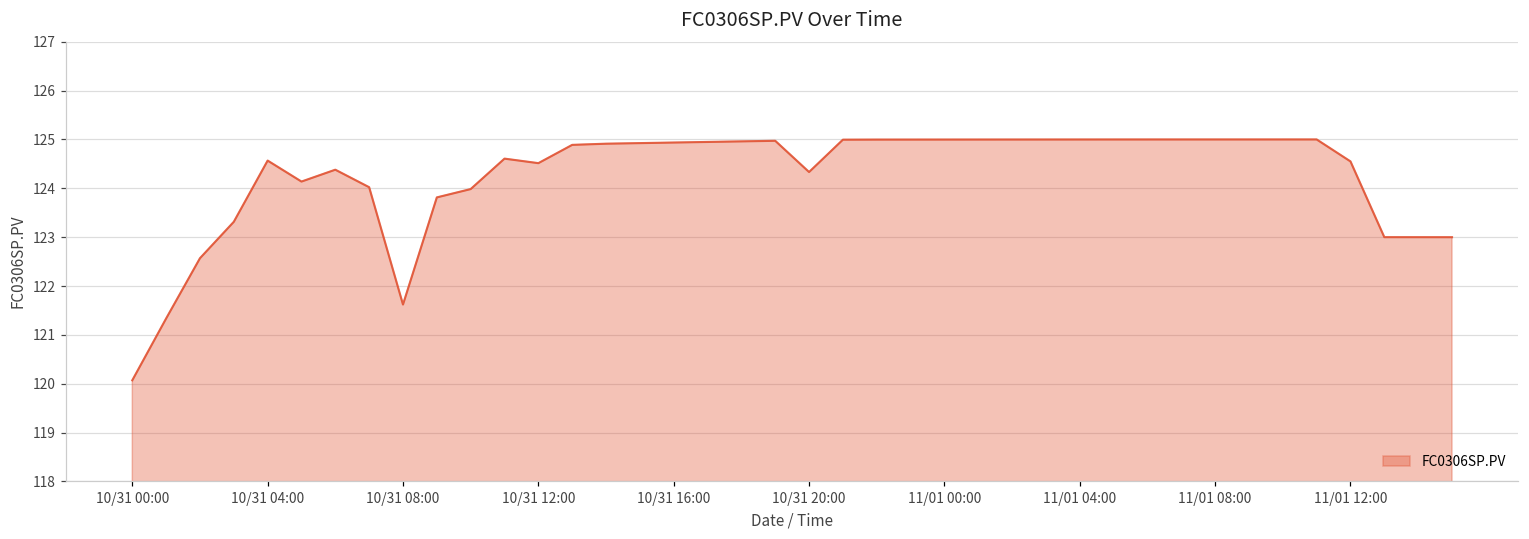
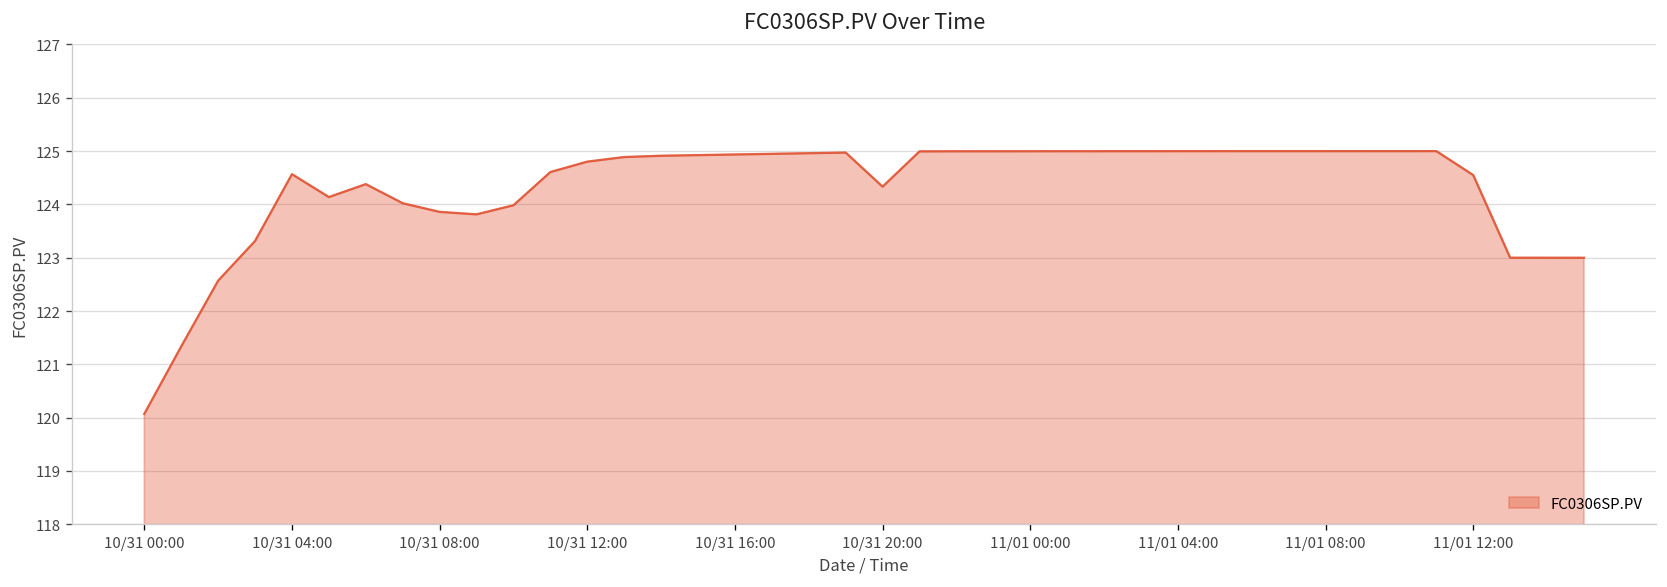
10/31 08:00: 121.6 -> 123.9
10/31 12:00: 124.5 -> 124.8
